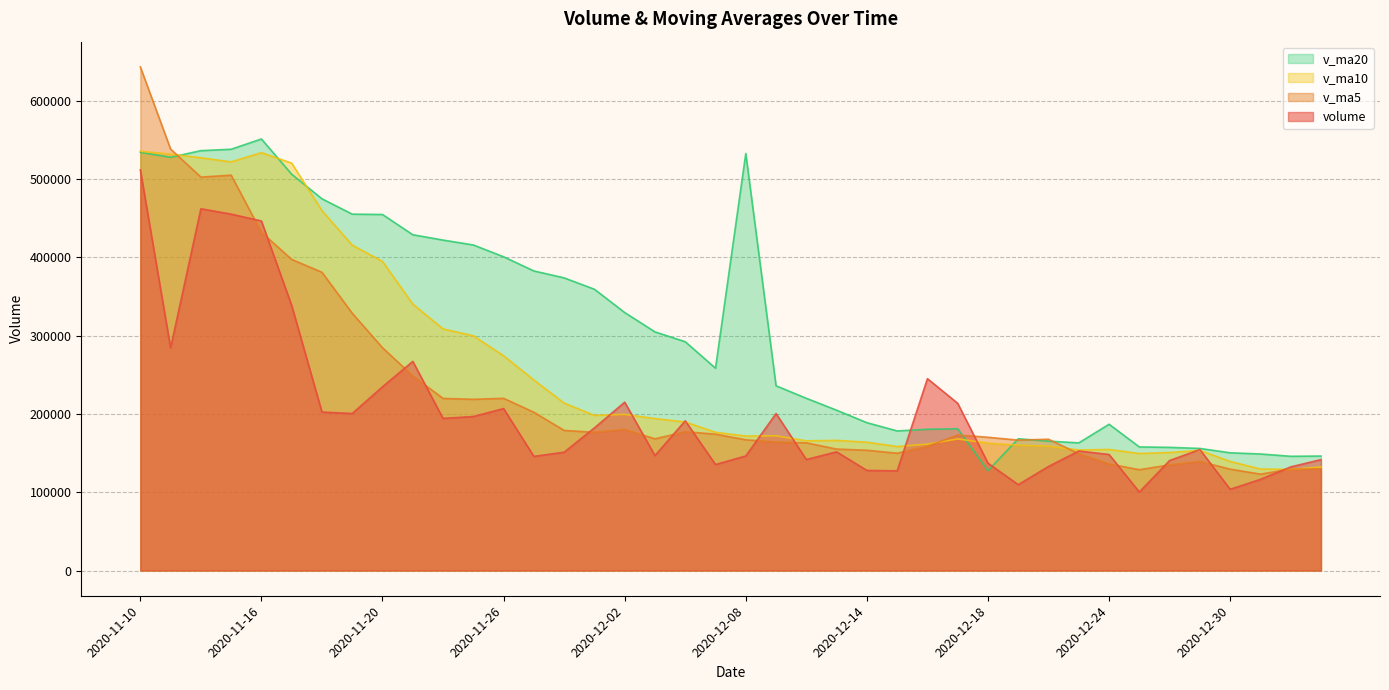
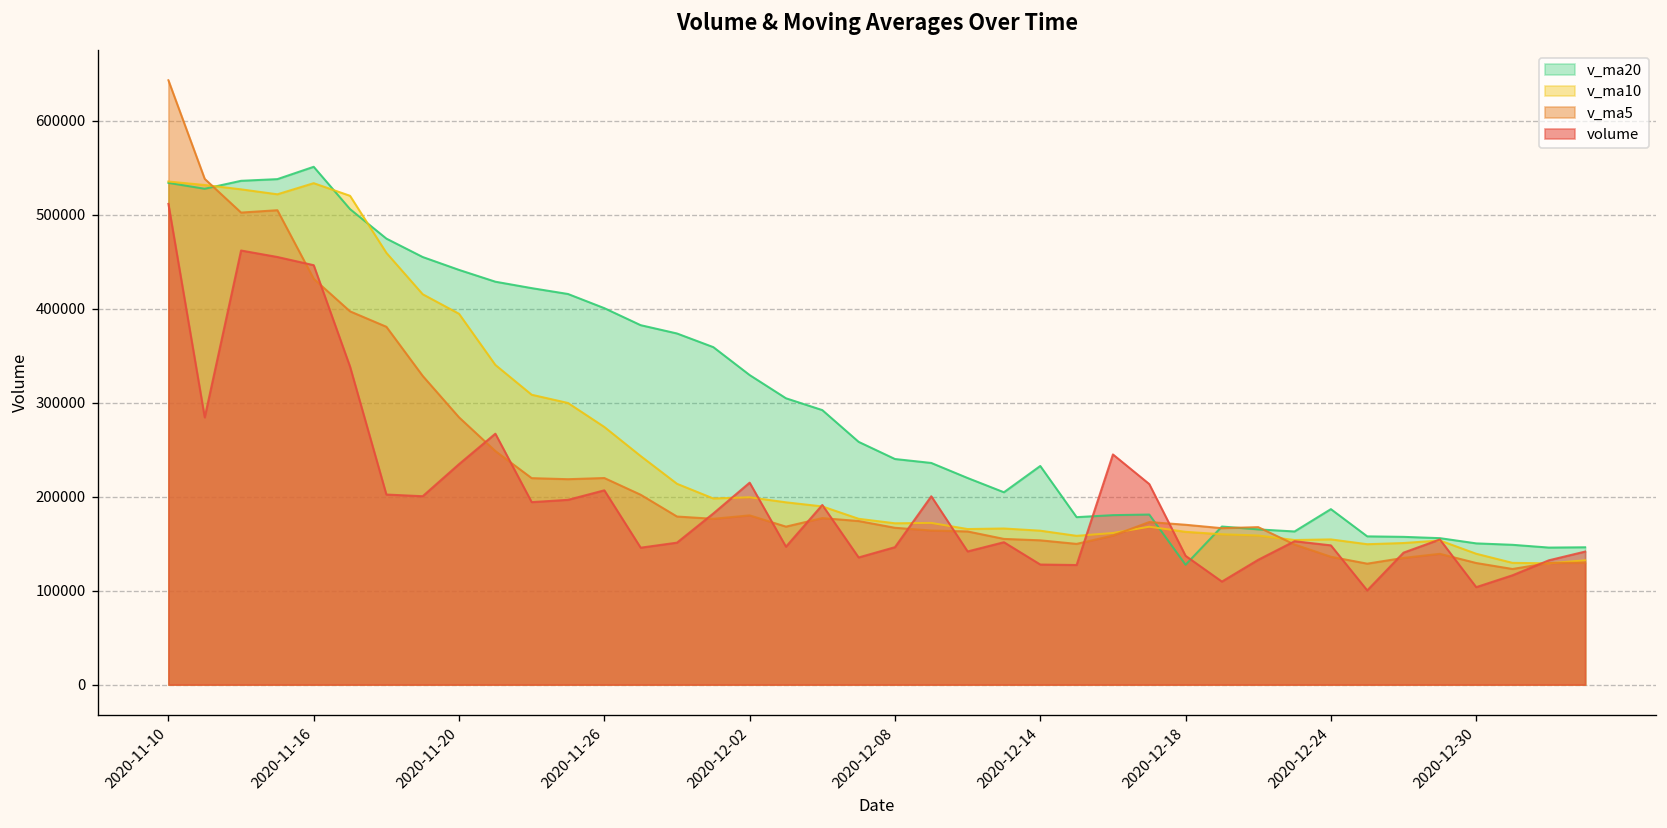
v_ma20, 2020-11-20: 450000 -> 440000
v_ma20, 2020-12-08: 530000 -> 240000
v_ma20, 2020-12-14: 190000 -> 230000
